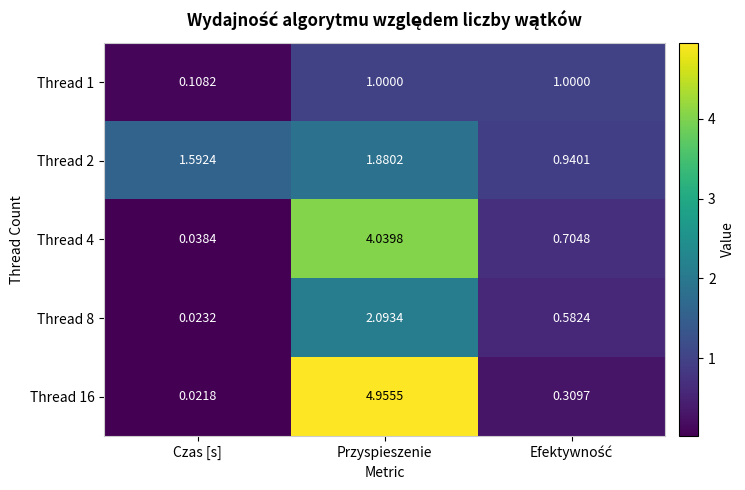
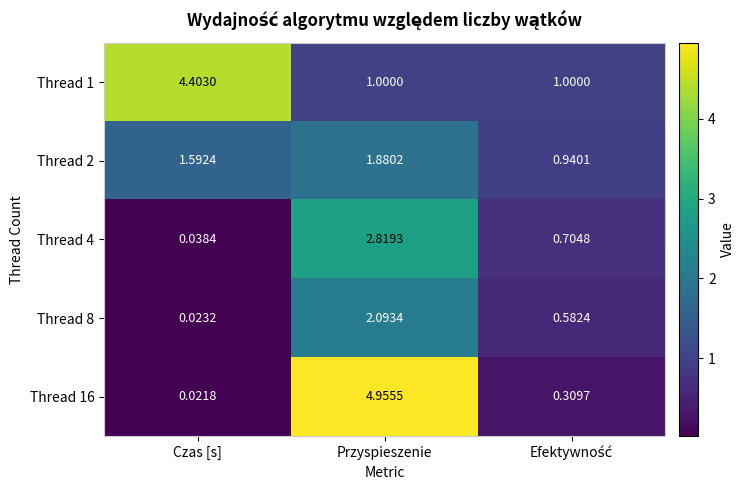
Thread 1, Czas [s]: 0.1082 -> 4.4030
Thread 4, Przyspieszenie: 4.0398 -> 2.8193
